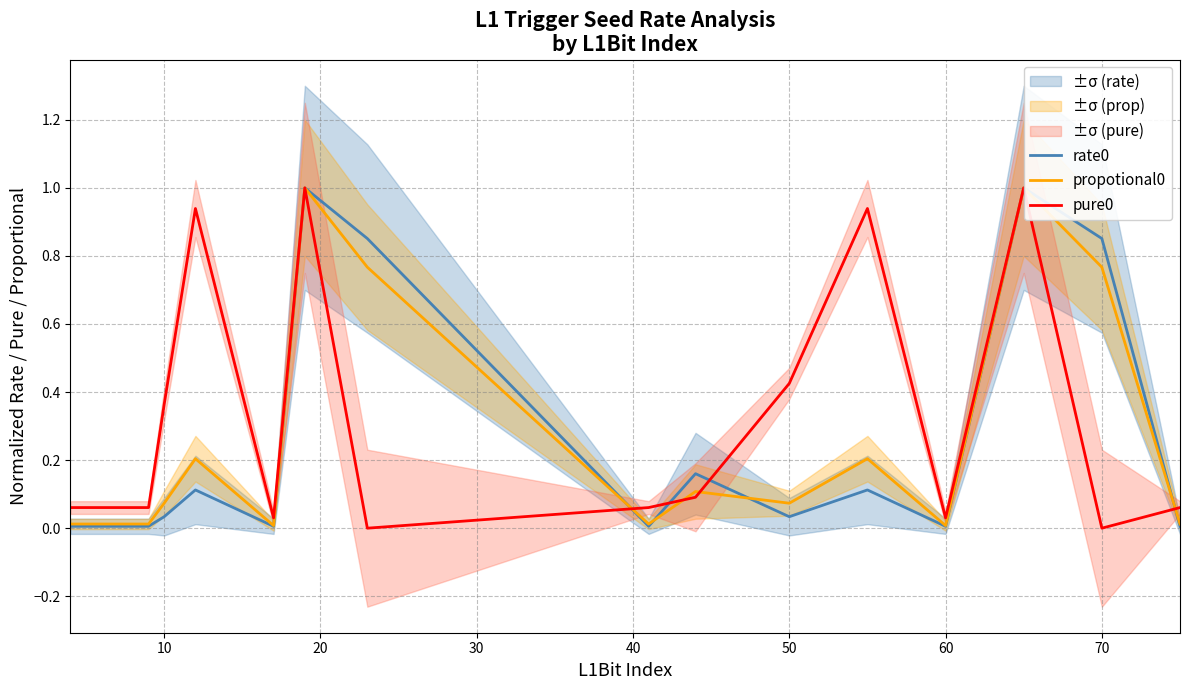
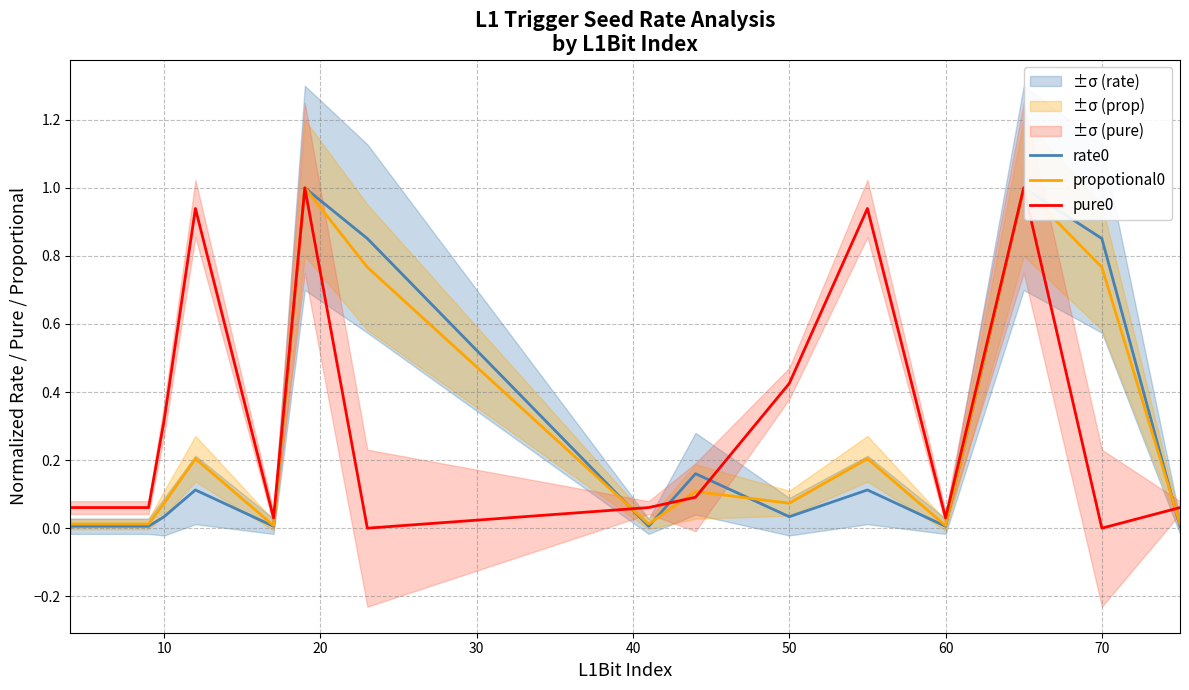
pure0, 10: 0.36 -> 0.32
